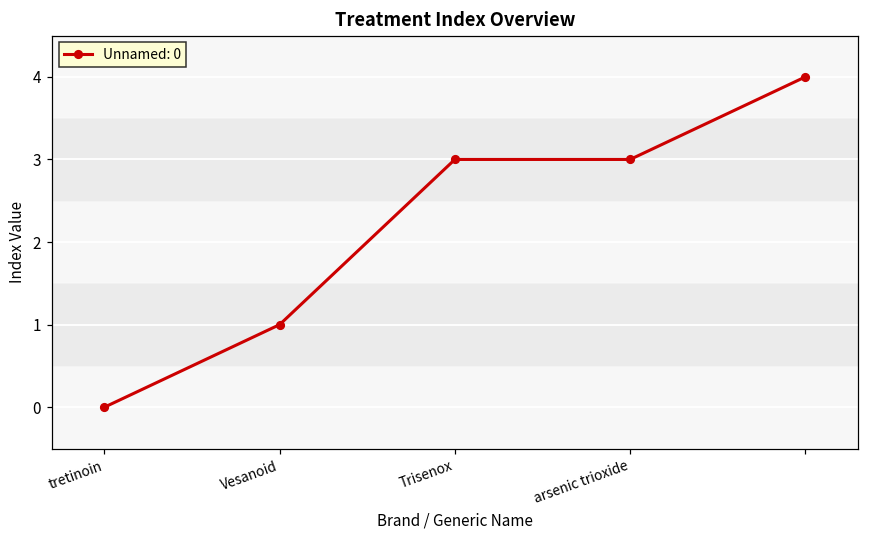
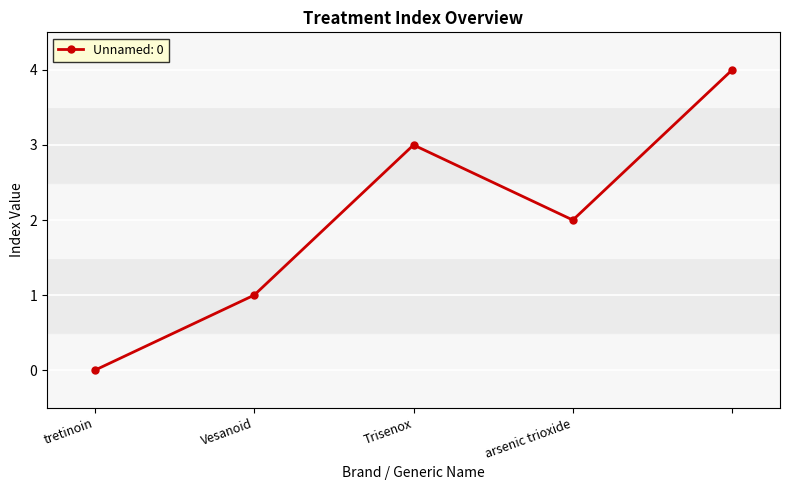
arsenic trioxide: 3 -> 2
